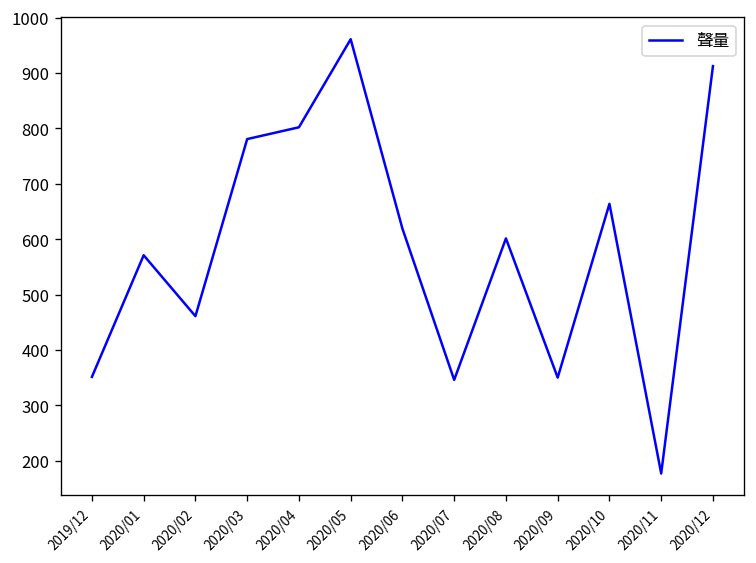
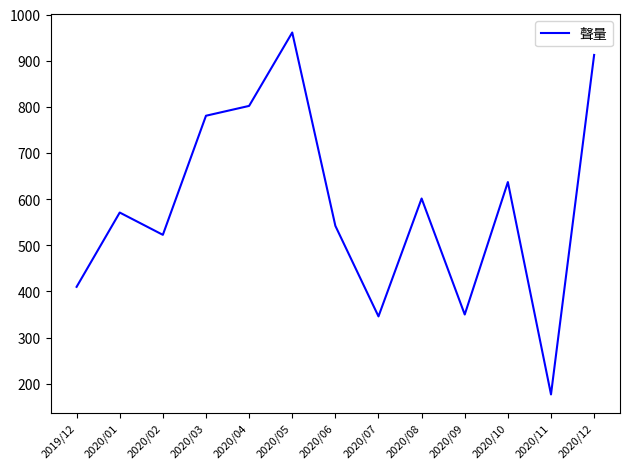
2019/12: 350 -> 410
2020/02: 460 -> 520
2020/06: 620 -> 540
2020/10: 660 -> 640
